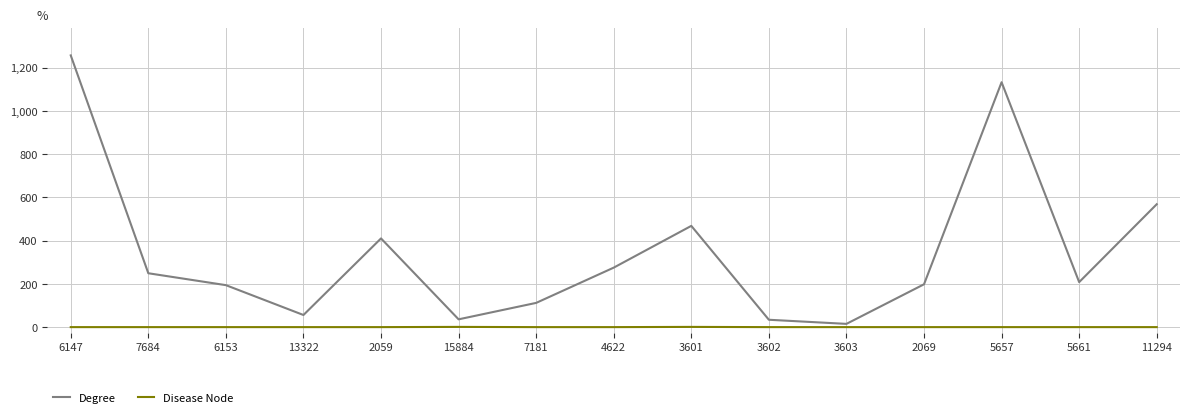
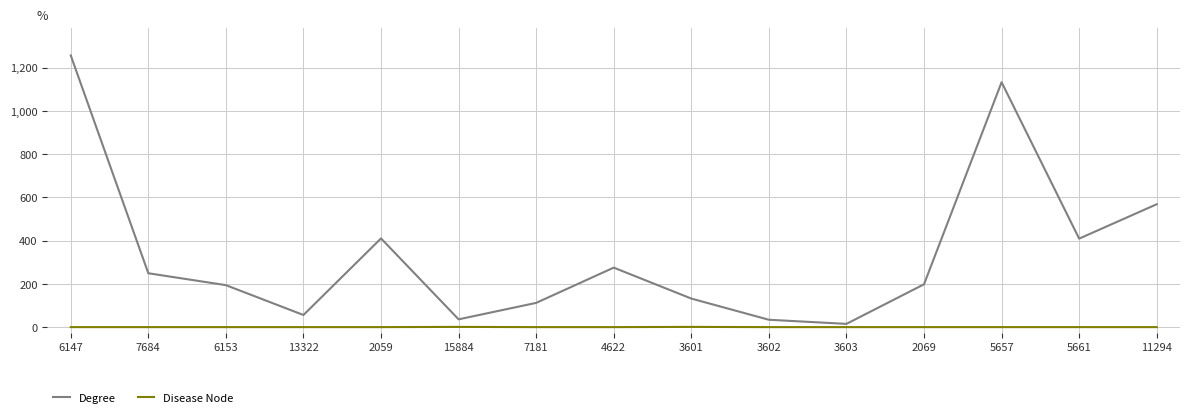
Degree, 3601: 470 -> 130
Degree, 5661: 210 -> 410
